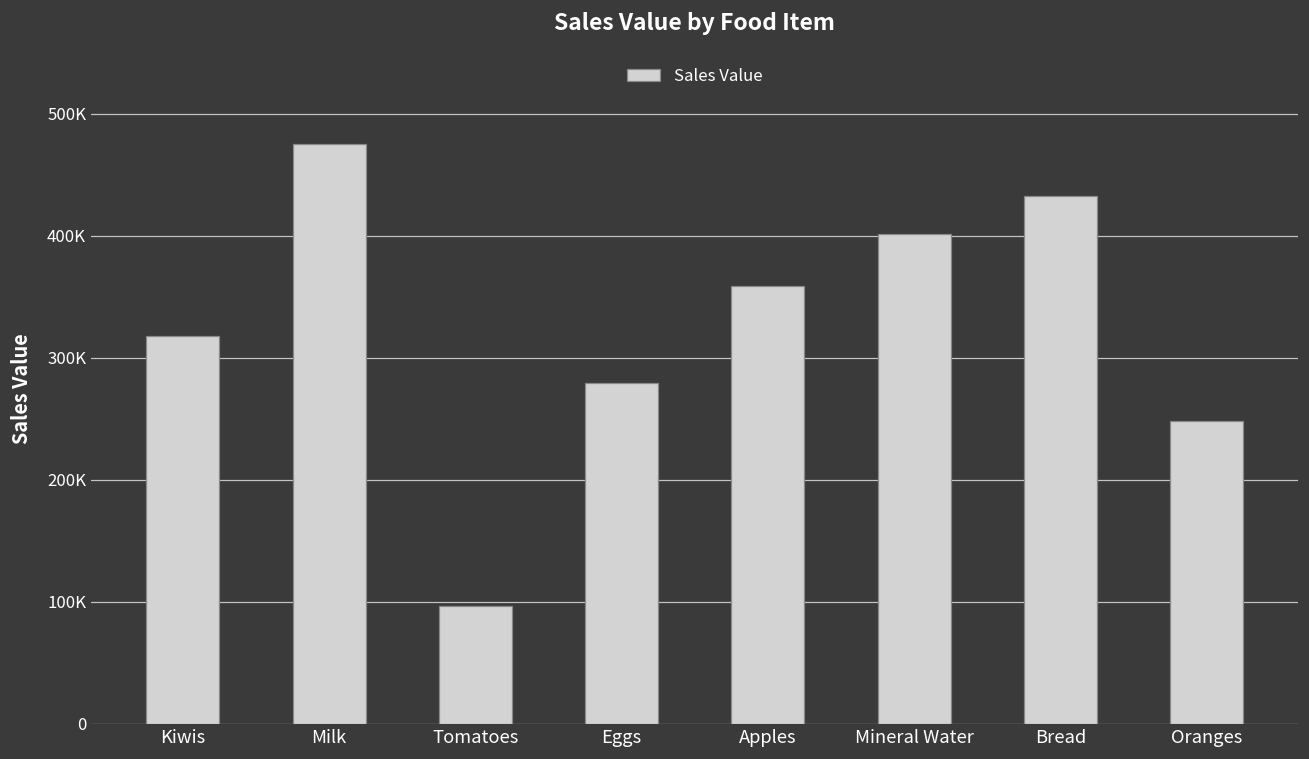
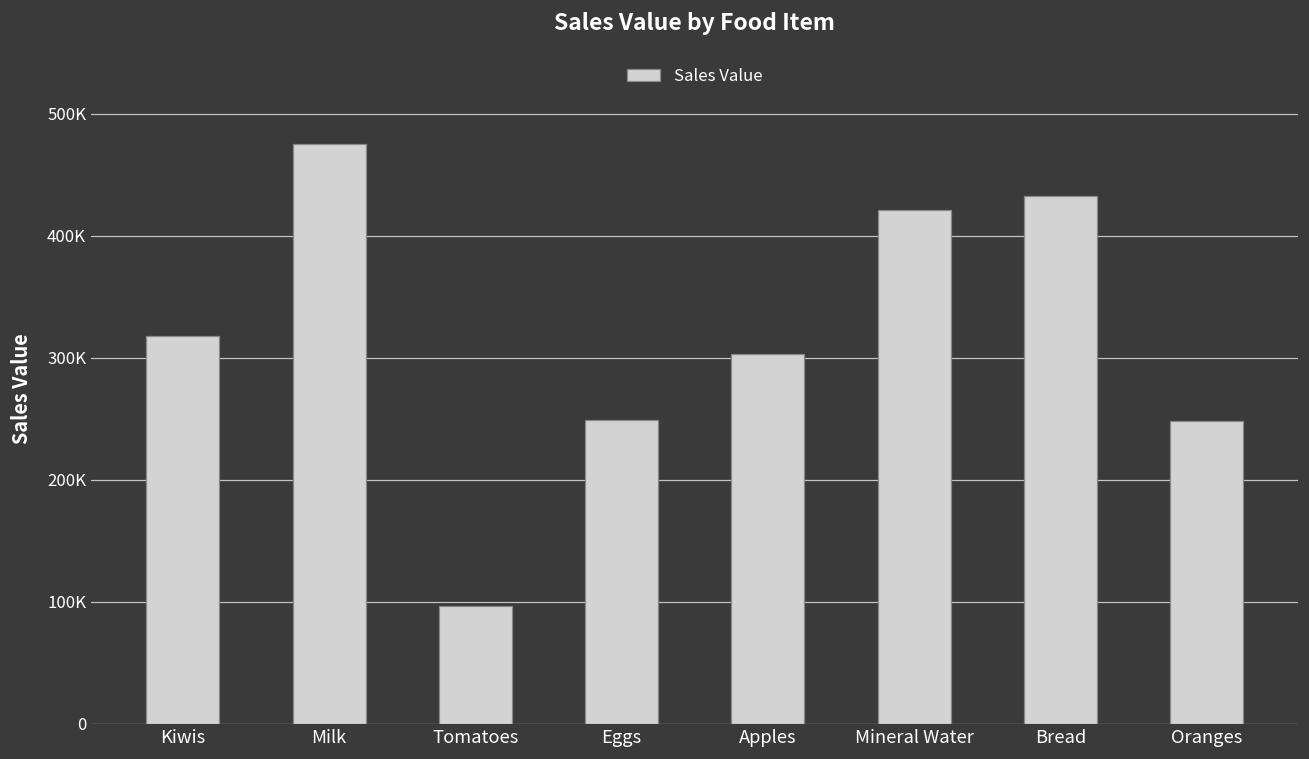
Eggs: 279000 -> 249000
Apples: 358000 -> 303000
Mineral Water: 401000 -> 421000
